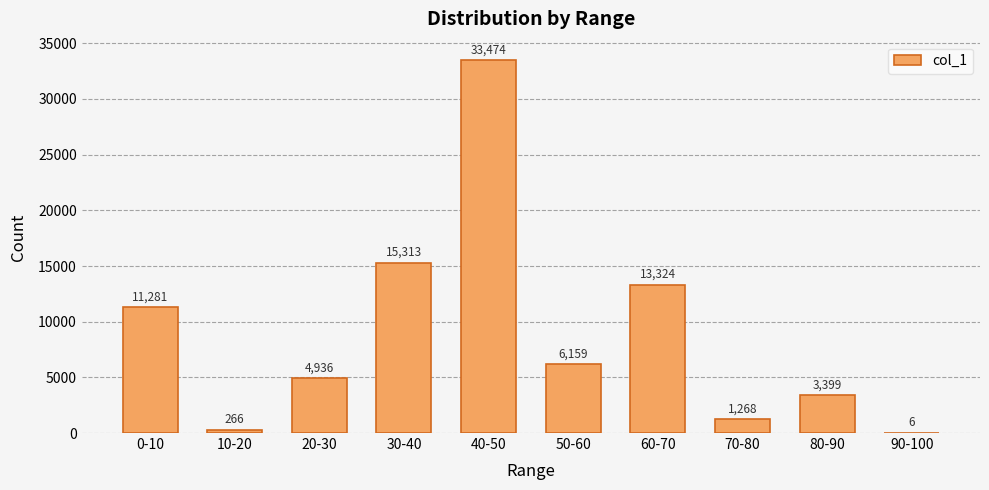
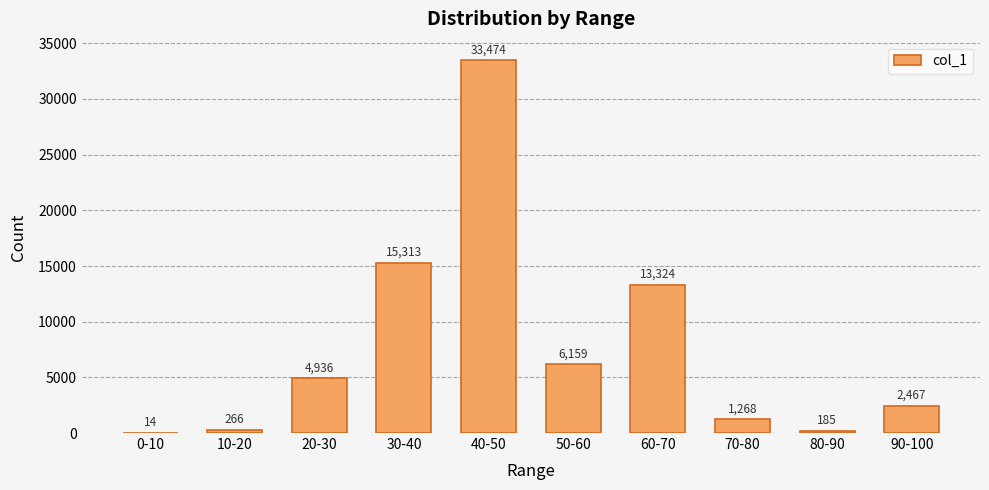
0-10: 11,281 -> 14
80-90: 3,399 -> 185
90-100: 6 -> 2,467
